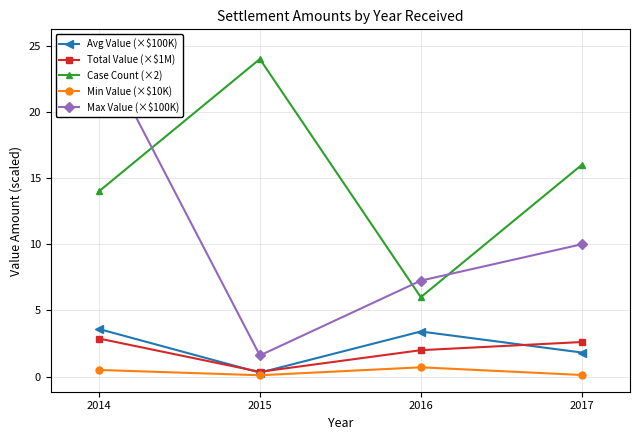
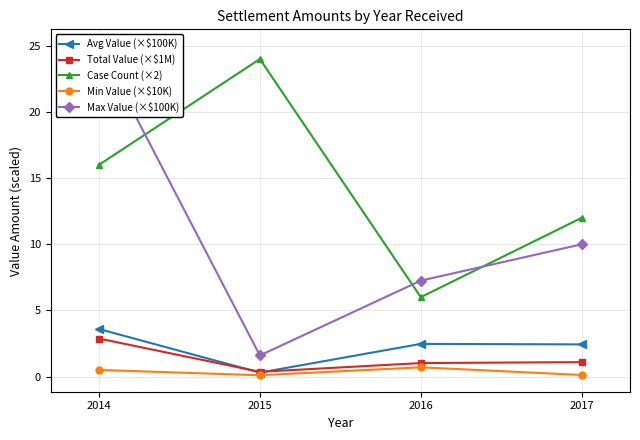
Case Count (×2), 2014: 14.0 -> 16.0
Avg Value (×$100K), 2016: 3.4 -> 2.5
Total Value (×$1M), 2016: 2.0 -> 1.0
Avg Value (×$100K), 2017: 1.8 -> 2.4
Total Value (×$1M), 2017: 2.6 -> 1.1
Case Count (×2), 2017: 16.0 -> 12.0
